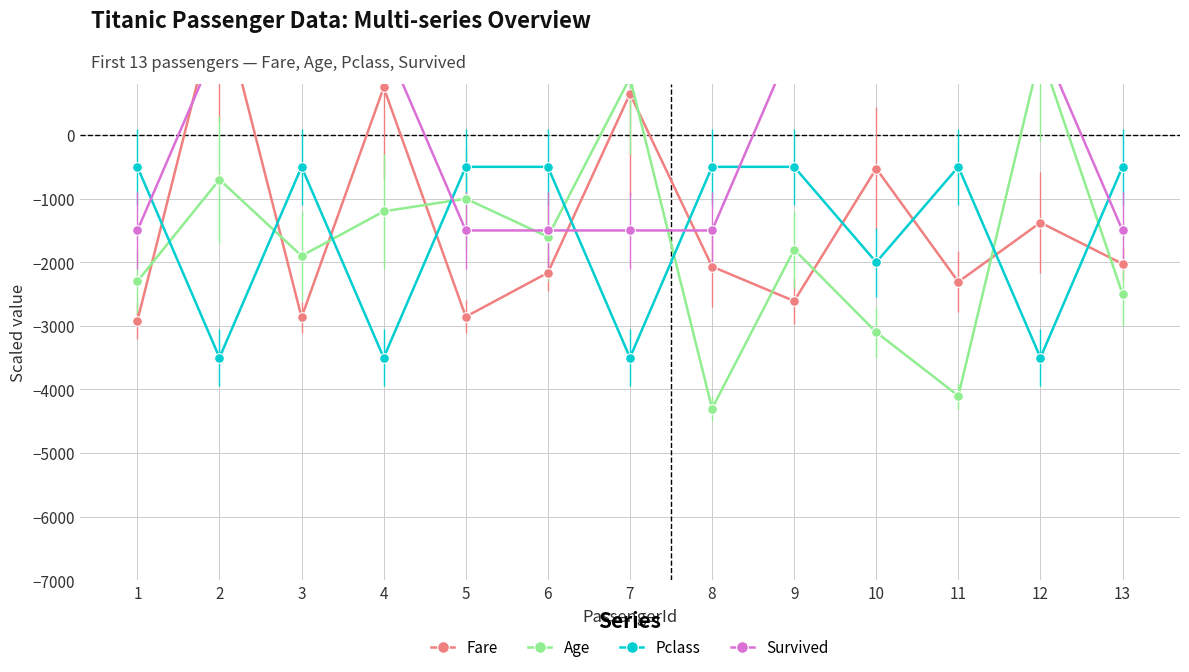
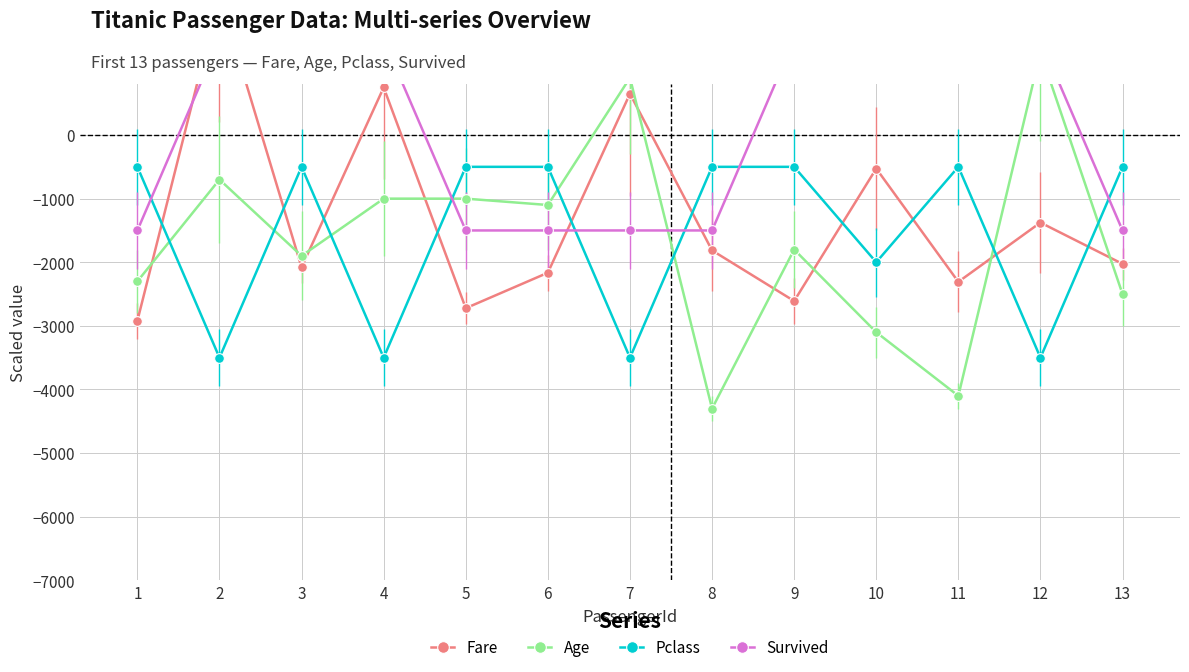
Fare, 3: -2900 -> -2100
Age, 4: -1200 -> -1000
Fare, 5: -2900 -> -2700
Age, 6: -1600 -> -1100
Fare, 8: -2100 -> -1800
